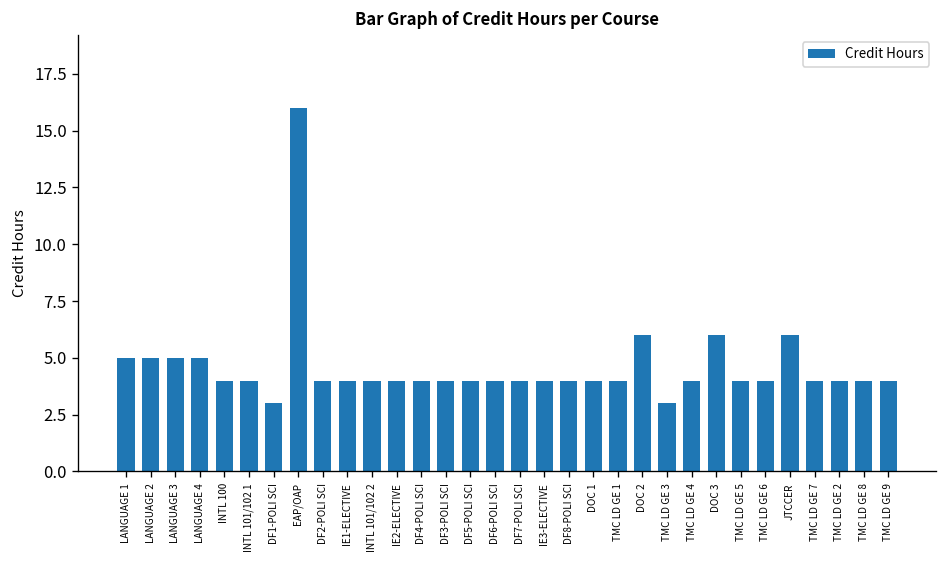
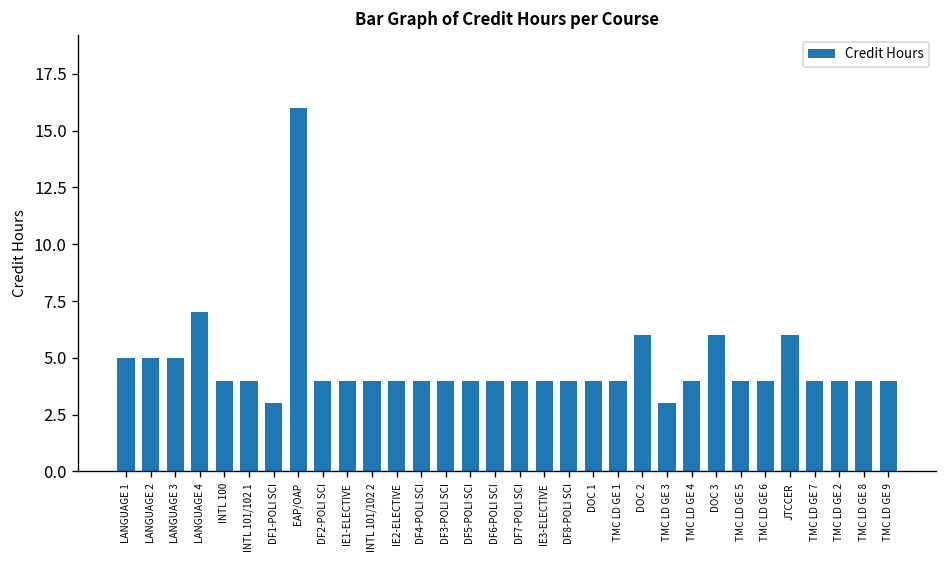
LANGUAGE 4: 5 -> 7
